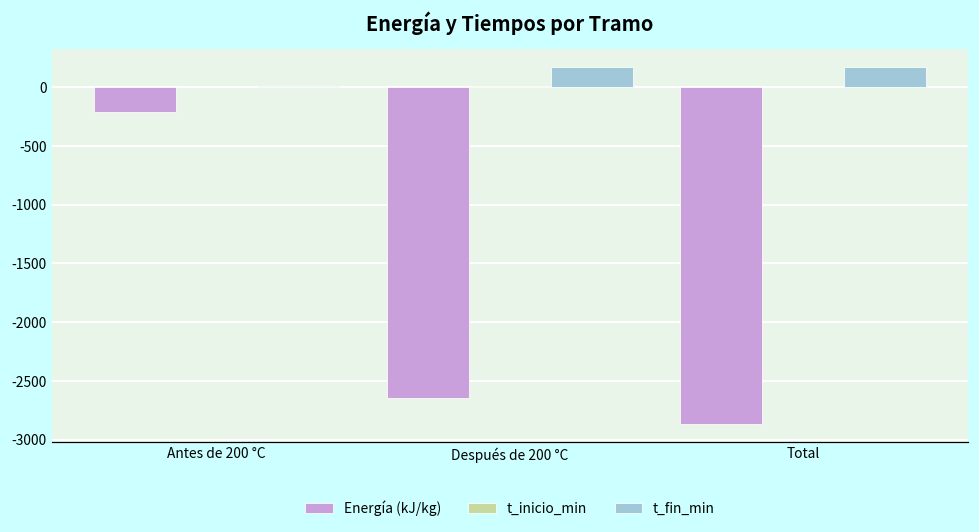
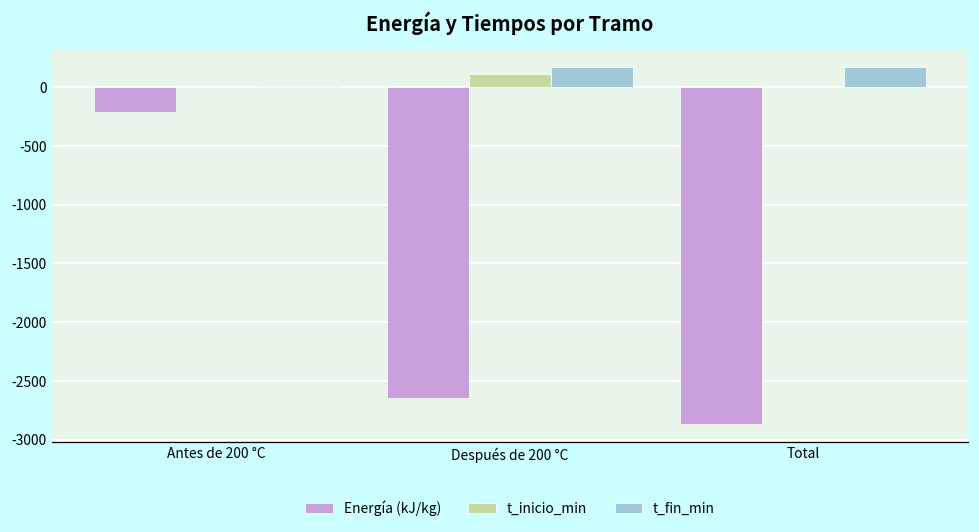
t_inicio_min, Después de 200 °C: 10 -> 110
